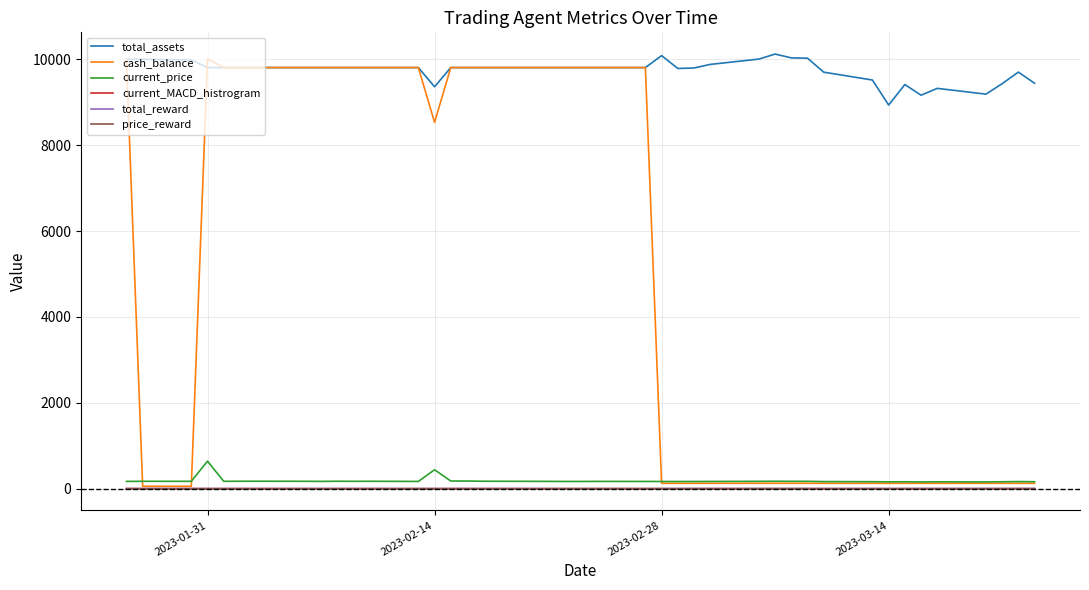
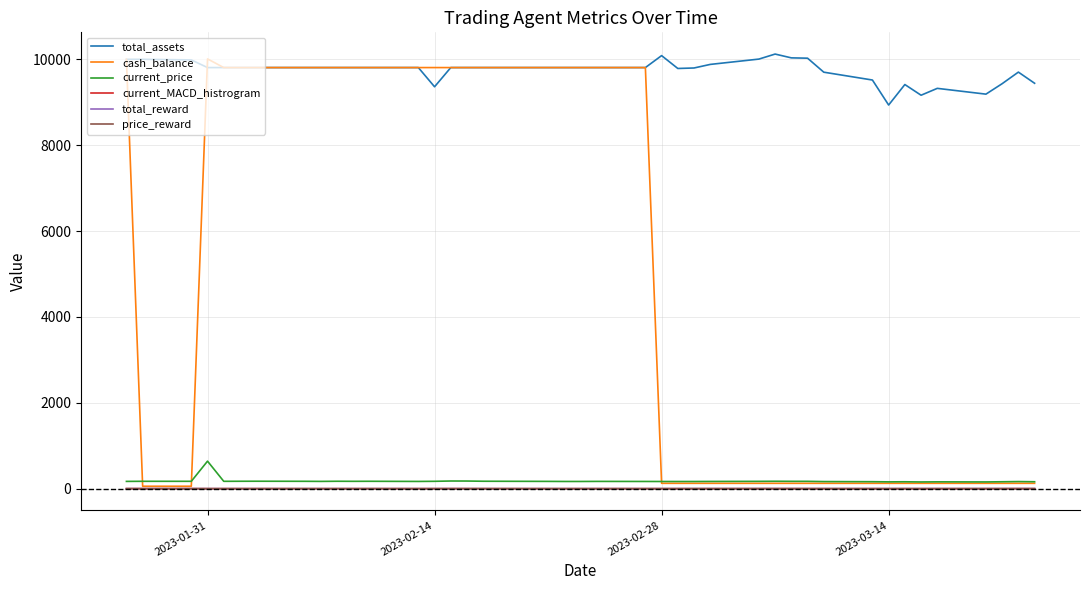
cash_balance, 2023-02-14: 8500 -> 9800
current_price, 2023-02-14: 400 -> 200
